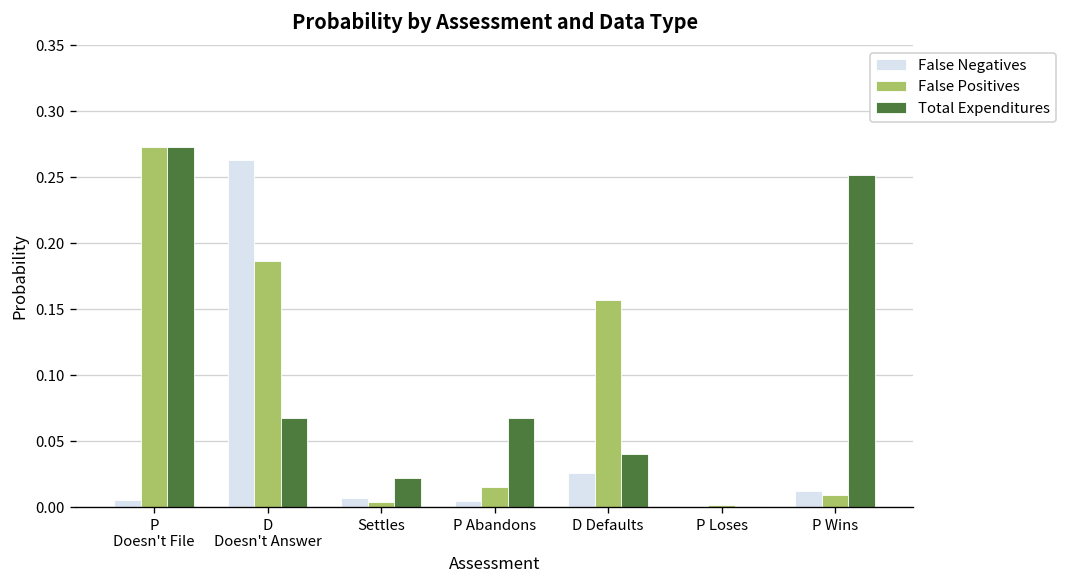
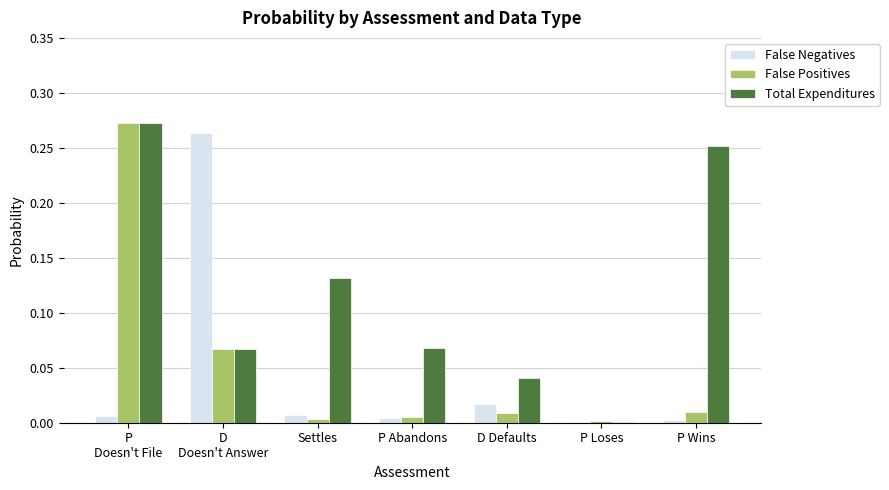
False Positives, D Doesn't Answer: 0.187 -> 0.067
Total Expenditures, Settles: 0.022 -> 0.132
False Positives, P Abandons: 0.015 -> 0.005
False Negatives, D Defaults: 0.026 -> 0.017
False Positives, D Defaults: 0.157 -> 0.009
False Negatives, P Wins: 0.013 -> 0.003
